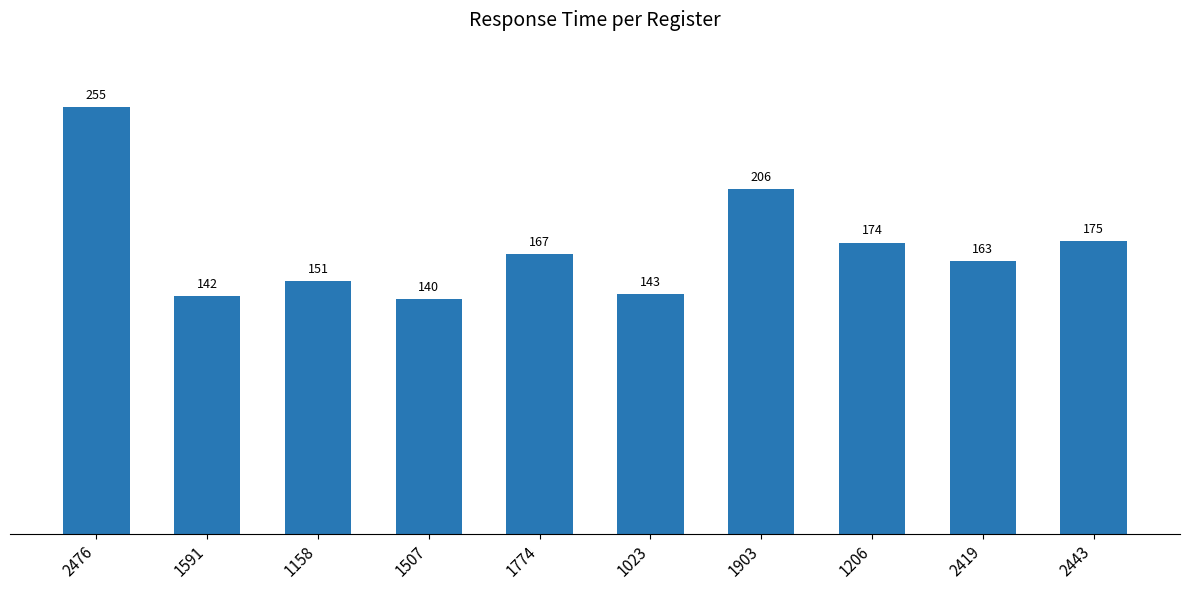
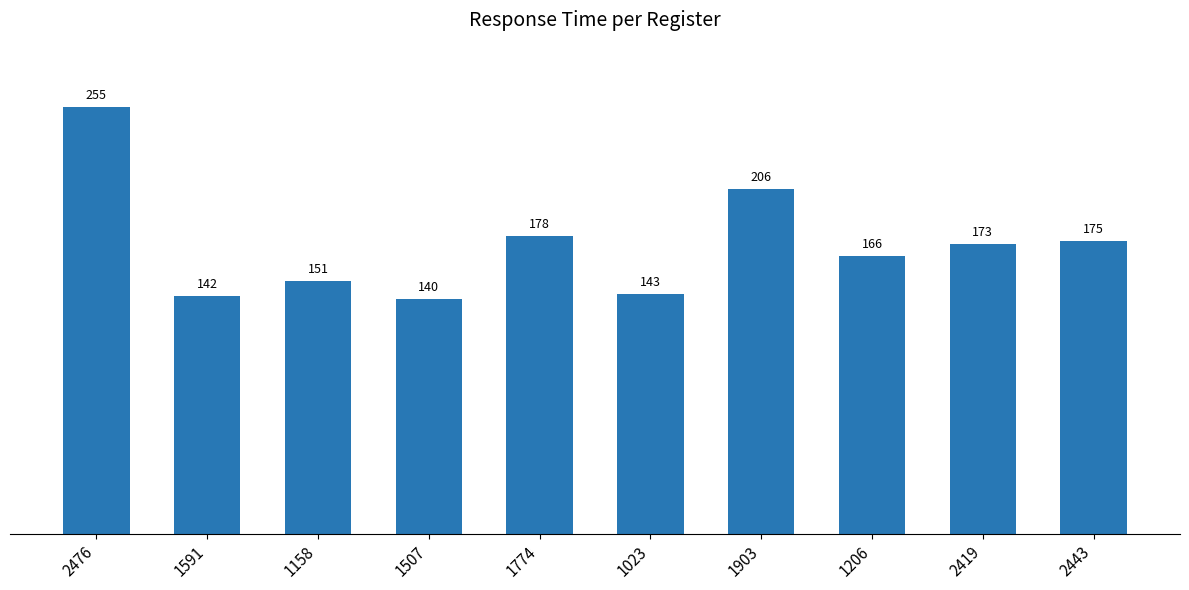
1774: 167 -> 178
1206: 174 -> 166
2419: 163 -> 173
